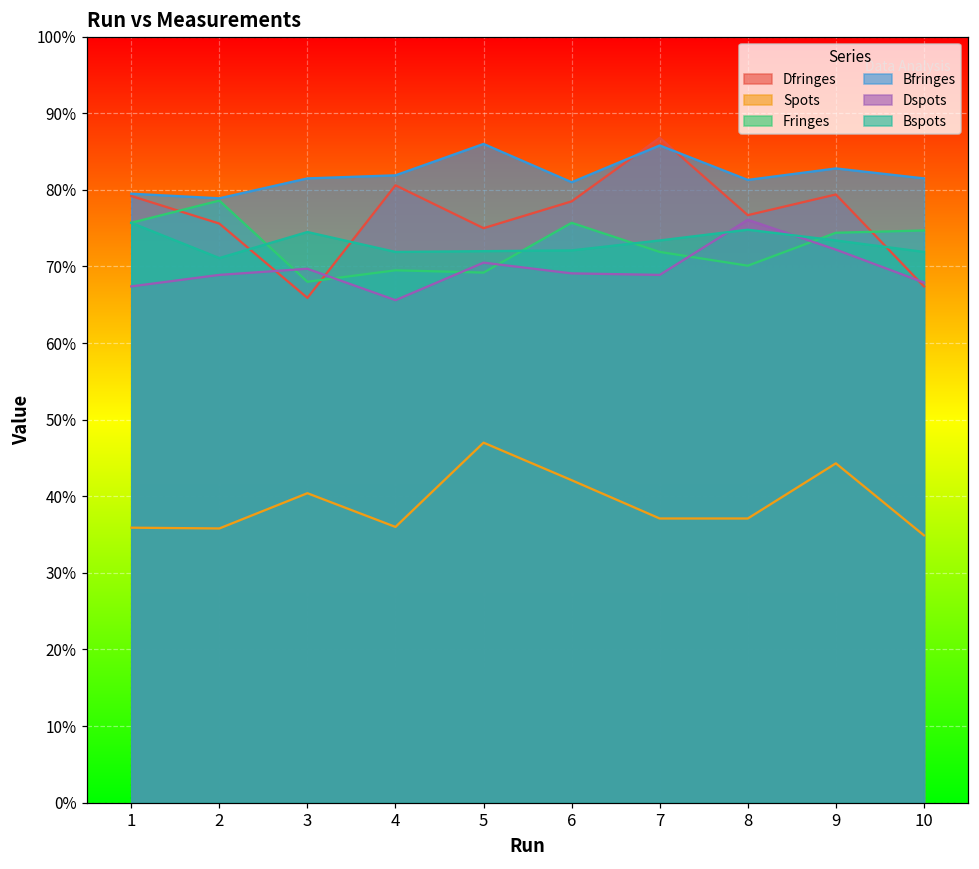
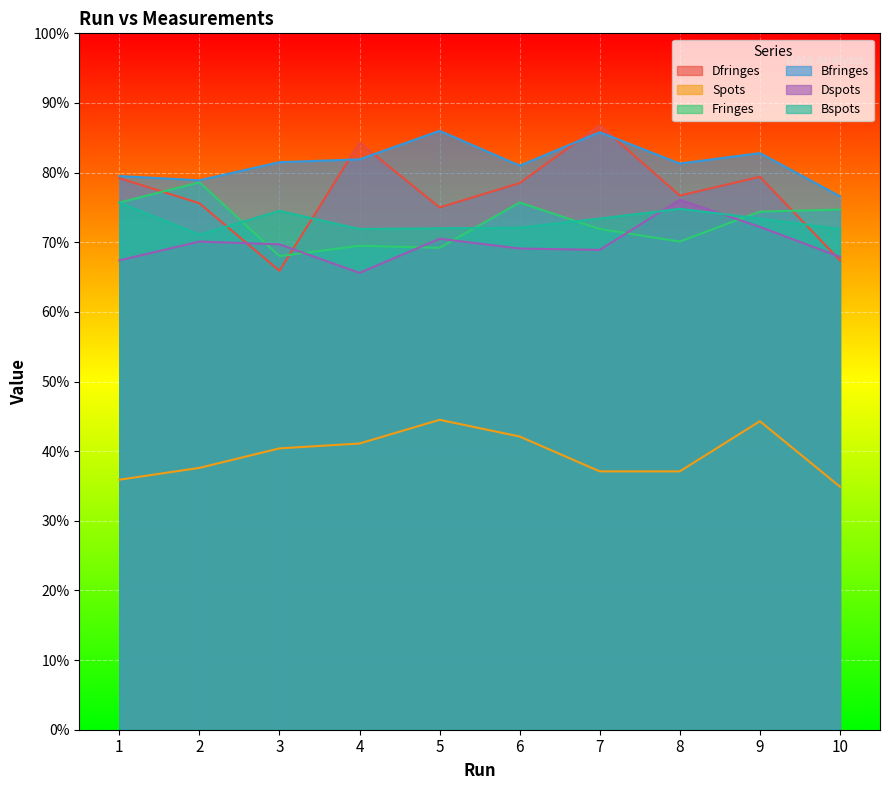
Spots, 2: 36% -> 38%
Dspots, 2: 69% -> 70%
Dfringes, 4: 81% -> 84%
Spots, 4: 36% -> 41%
Spots, 5: 47% -> 45%
Bfringes, 10: 82% -> 77%
